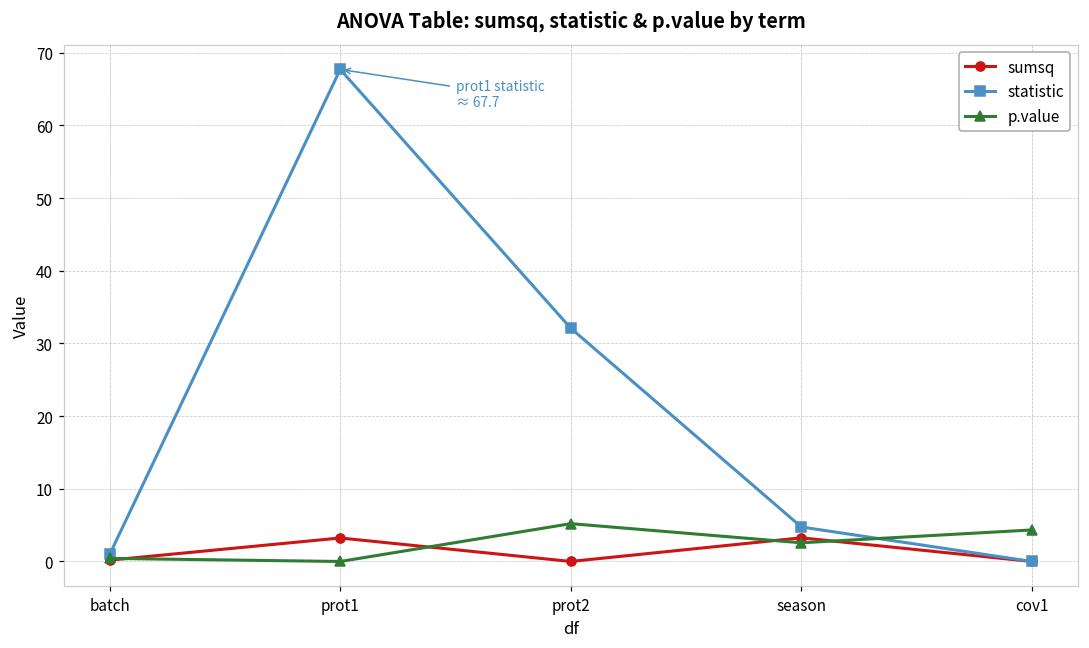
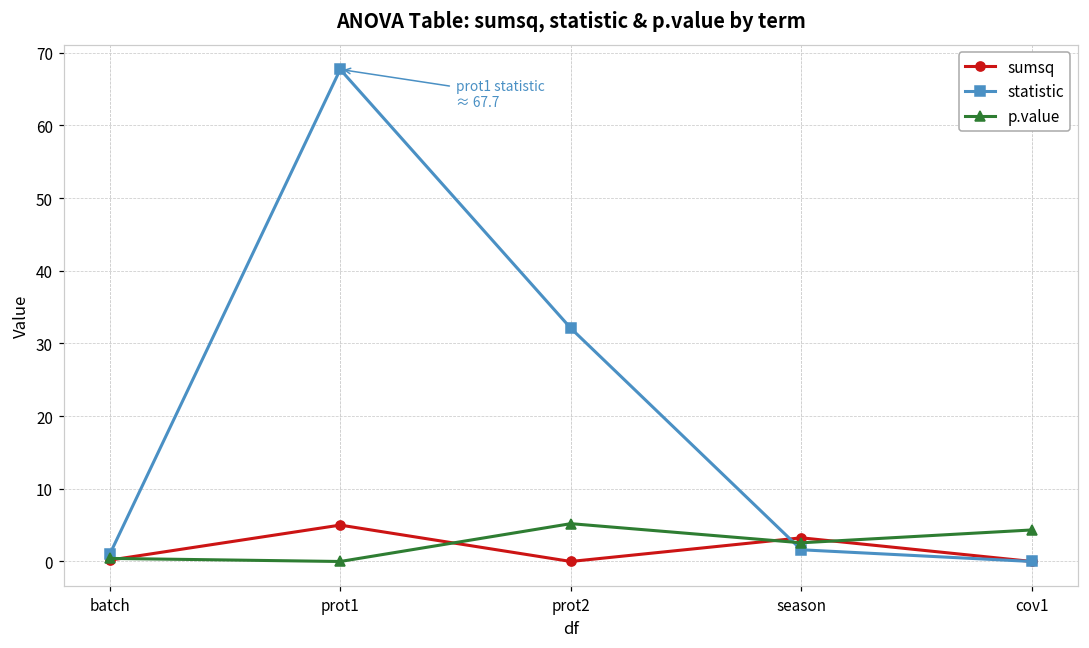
sumsq, prot1: 3 -> 5
statistic, season: 5 -> 2
